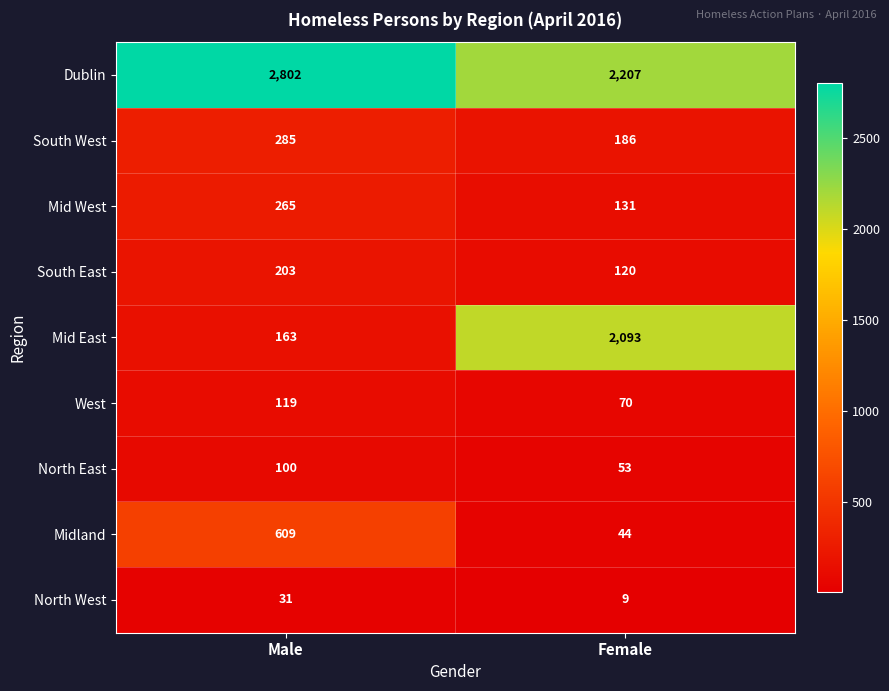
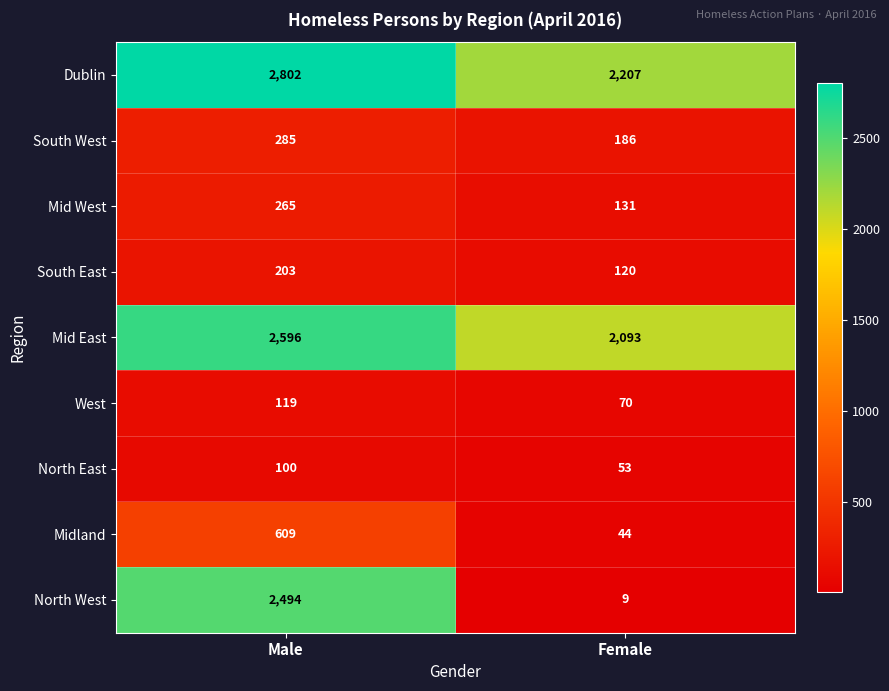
Mid East, Male: 163 -> 2,596
North West, Male: 31 -> 2,494
